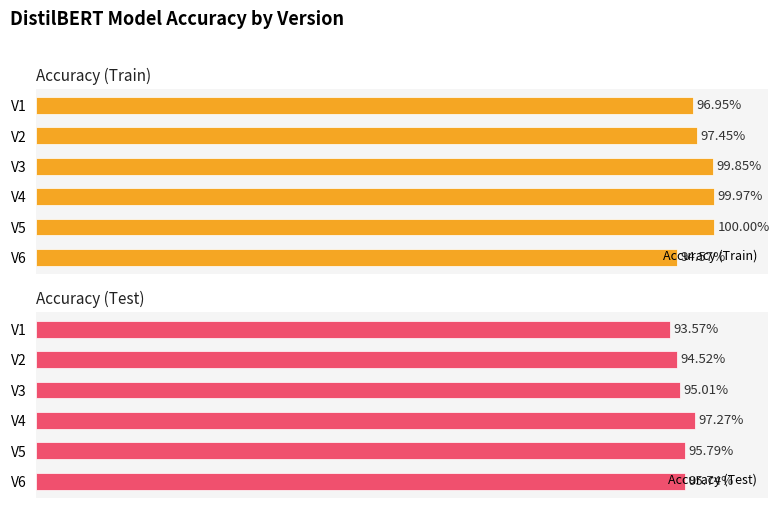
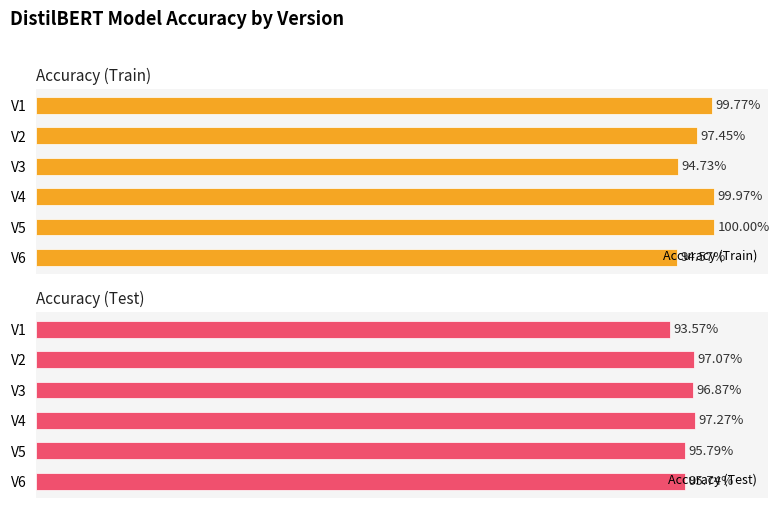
Accuracy (Train), V1: 96.95% -> 99.77%
Accuracy (Train), V3: 99.85% -> 94.73%
Accuracy (Test), V2: 94.52% -> 97.07%
Accuracy (Test), V3: 95.01% -> 96.87%
